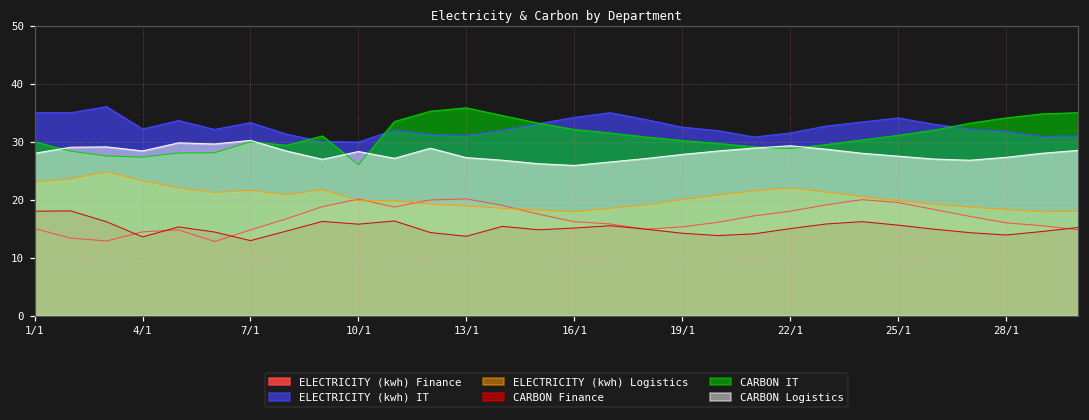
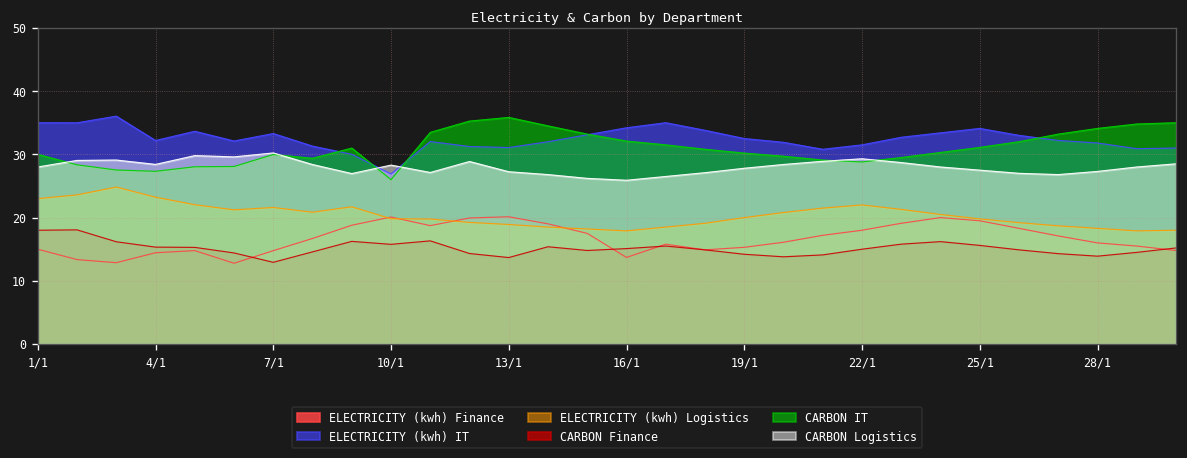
CARBON Finance, 4/1: 14 -> 15
ELECTRICITY (kwh) IT, 10/1: 30 -> 27
ELECTRICITY (kwh) Finance, 16/1: 16 -> 14
